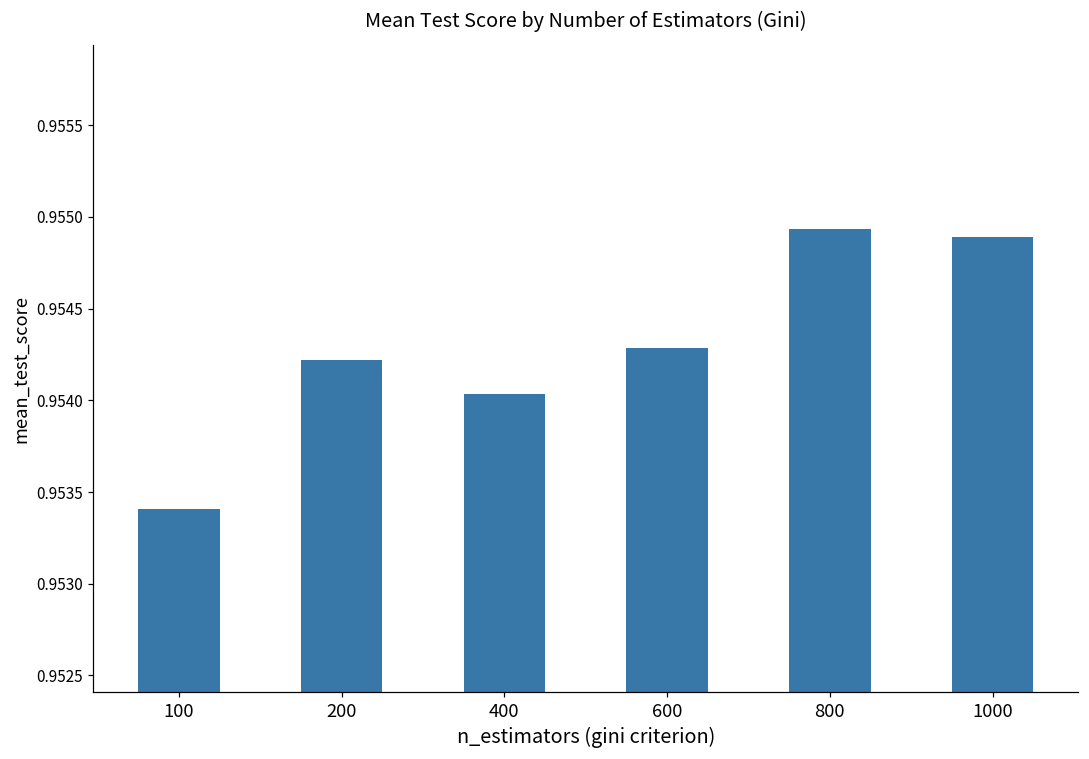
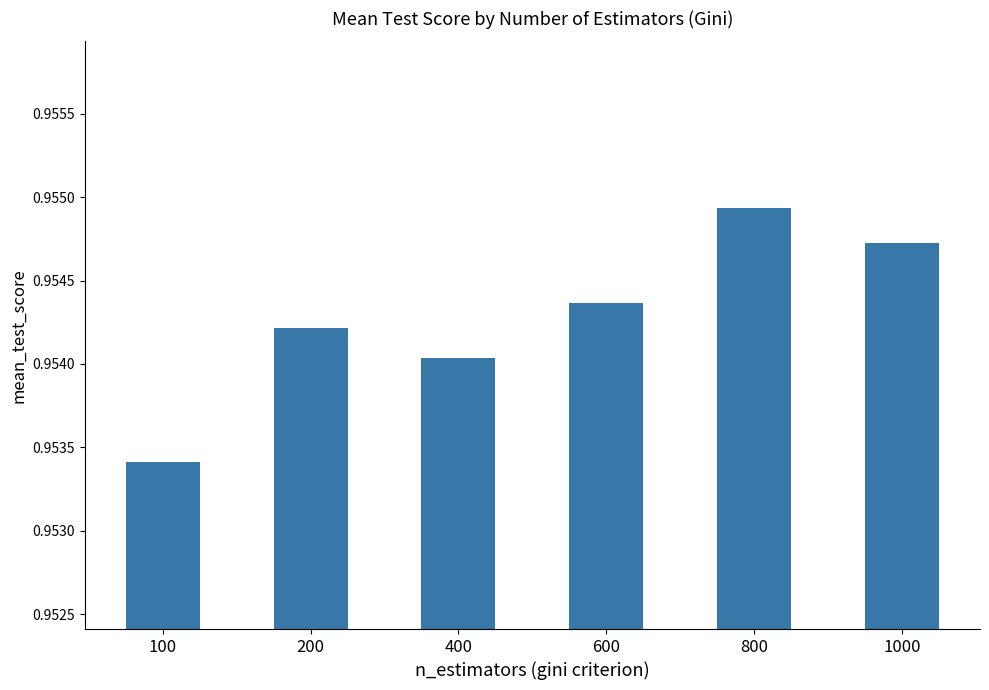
600: 0.95429 -> 0.95436
1000: 0.95489 -> 0.95473
